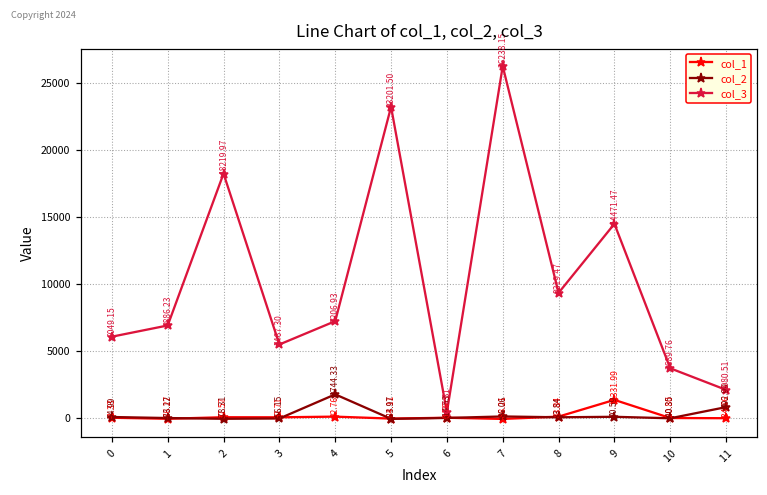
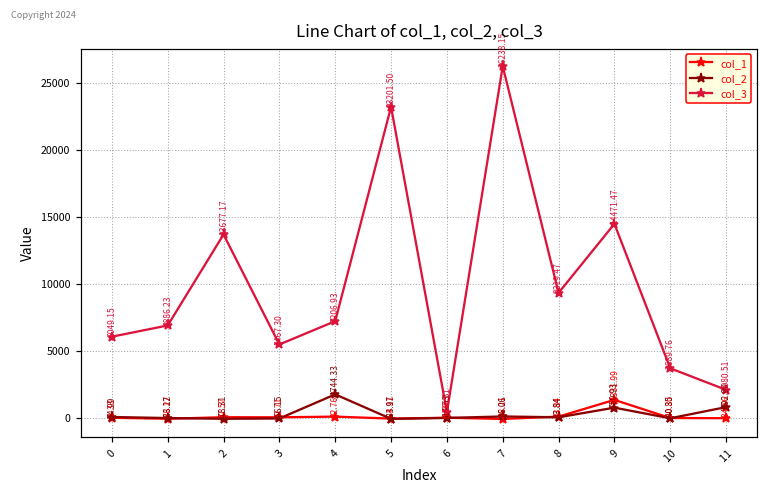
col_3, 2: 18219.97 -> 13677.17
col_2, 9: 70.59 -> 750.93
